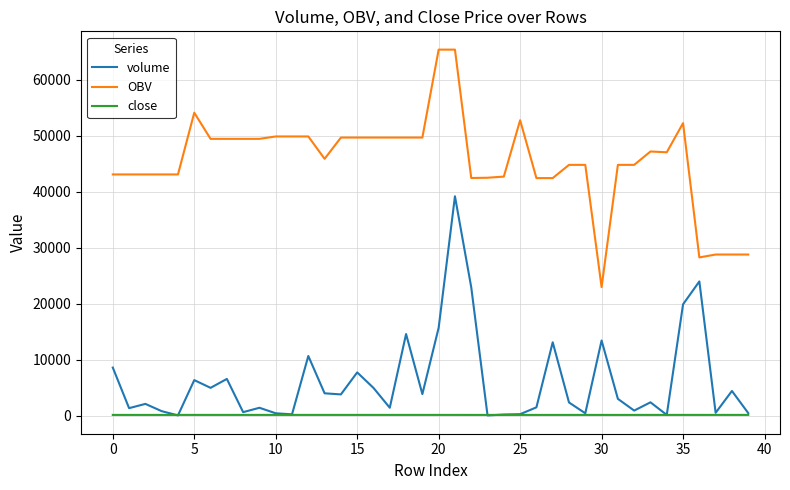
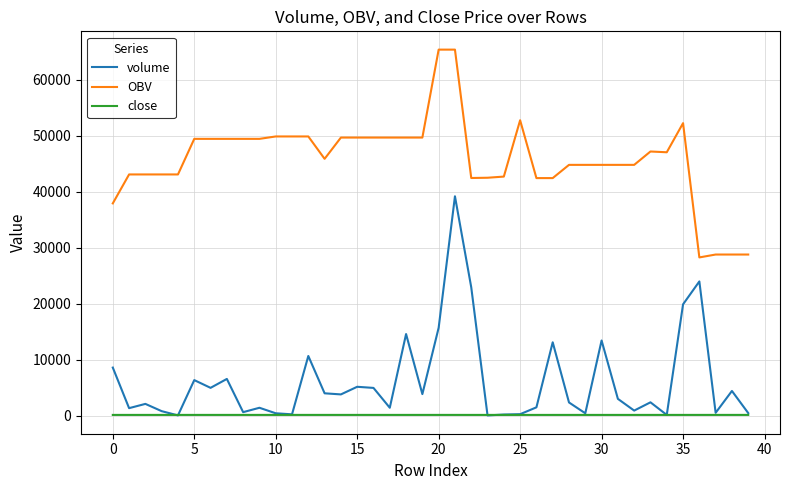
OBV, 0: 43000 -> 38000
OBV, 5: 54000 -> 49000
volume, 15: 8000 -> 5000
OBV, 30: 23000 -> 45000
